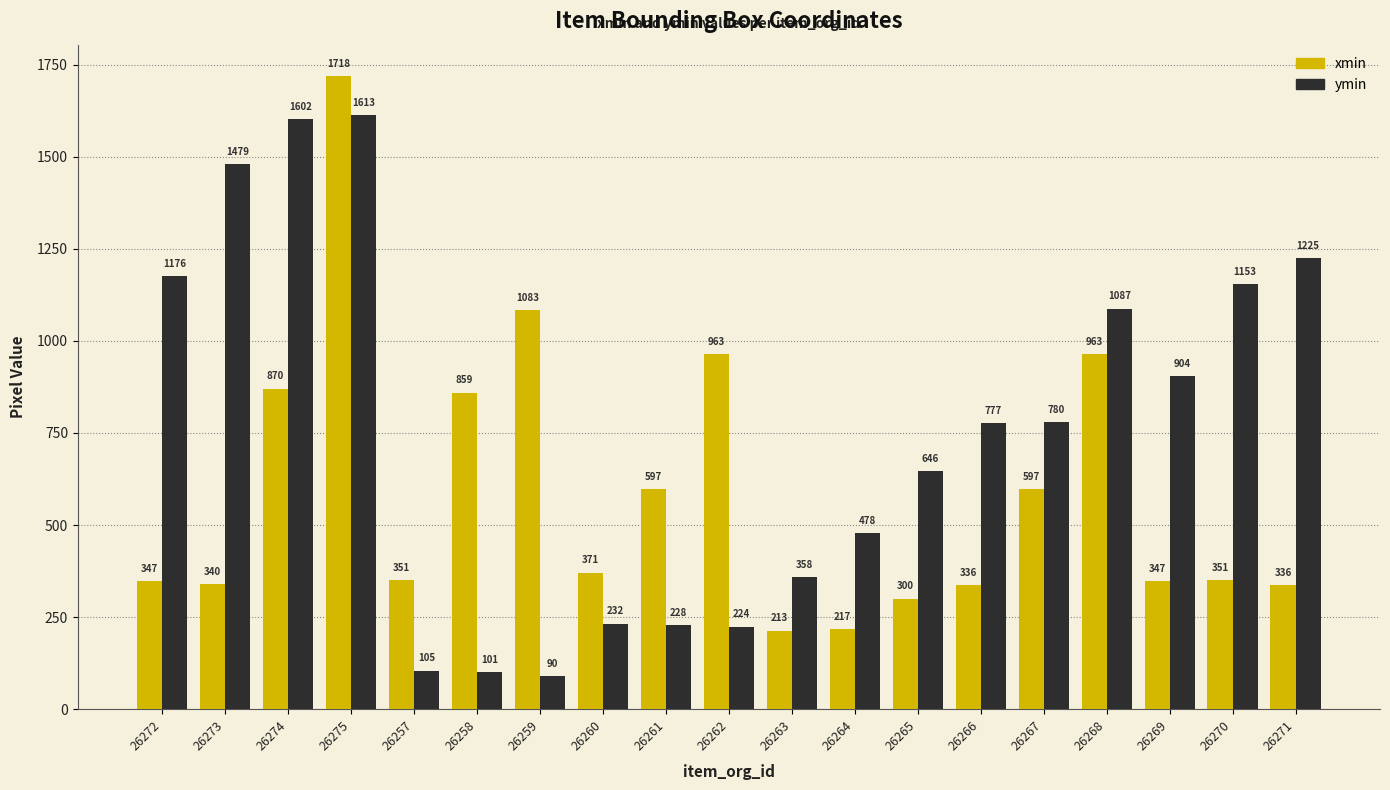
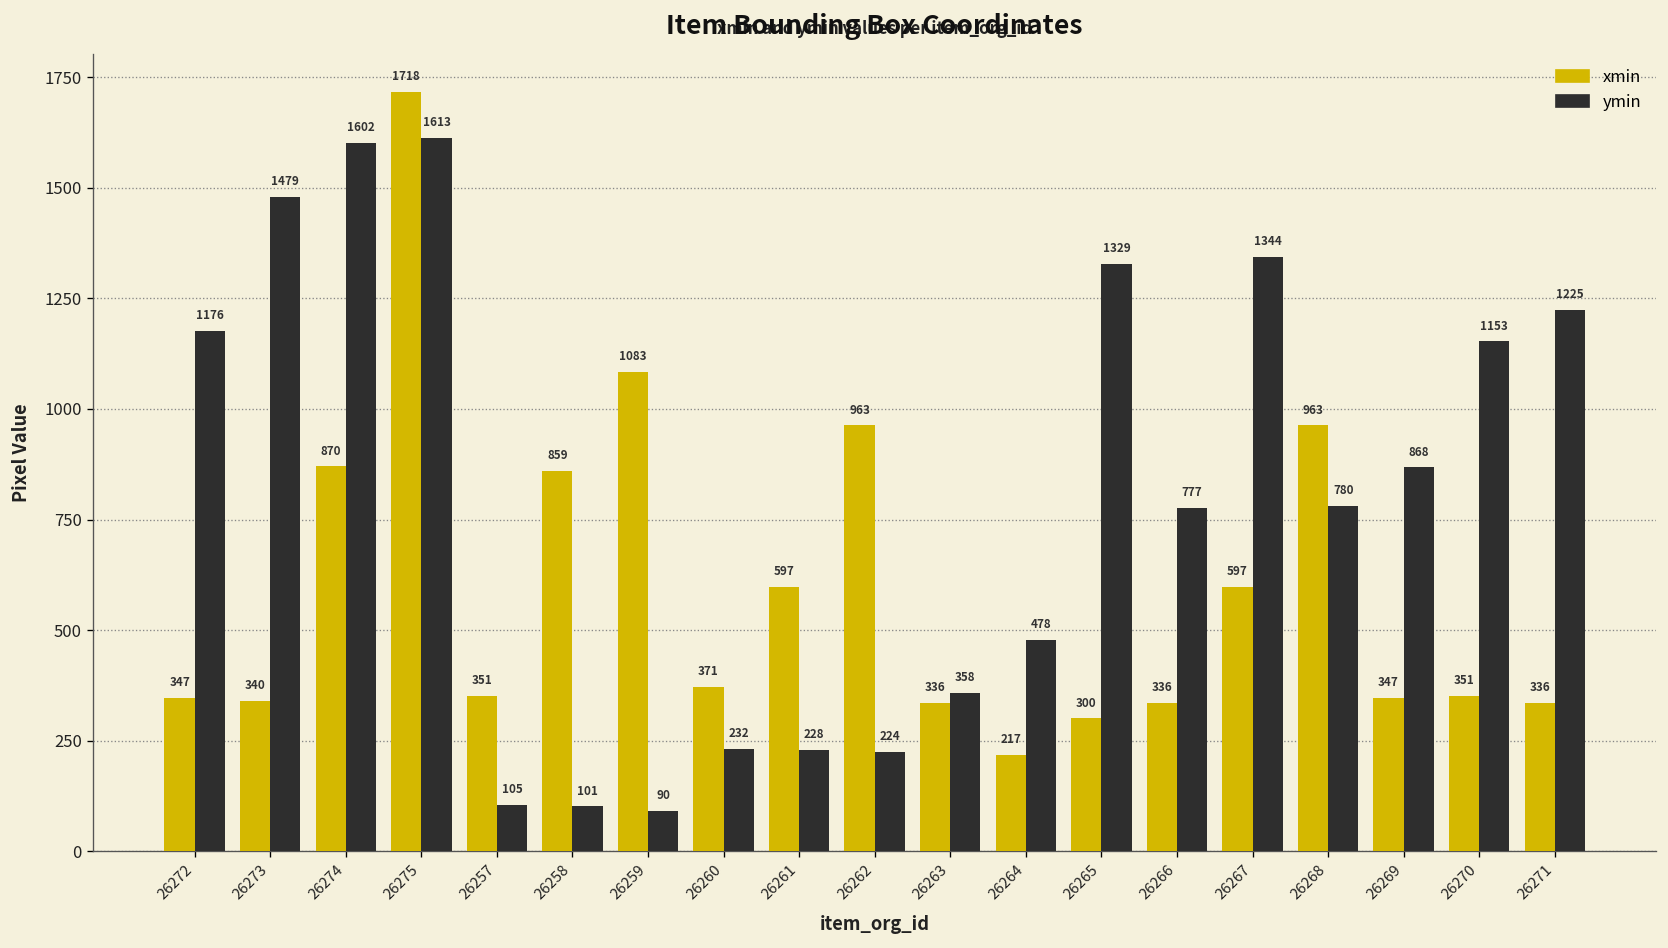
xmin, 26263: 213 -> 336
ymin, 26265: 646 -> 1329
ymin, 26267: 780 -> 1344
ymin, 26268: 1087 -> 780
ymin, 26269: 904 -> 868
